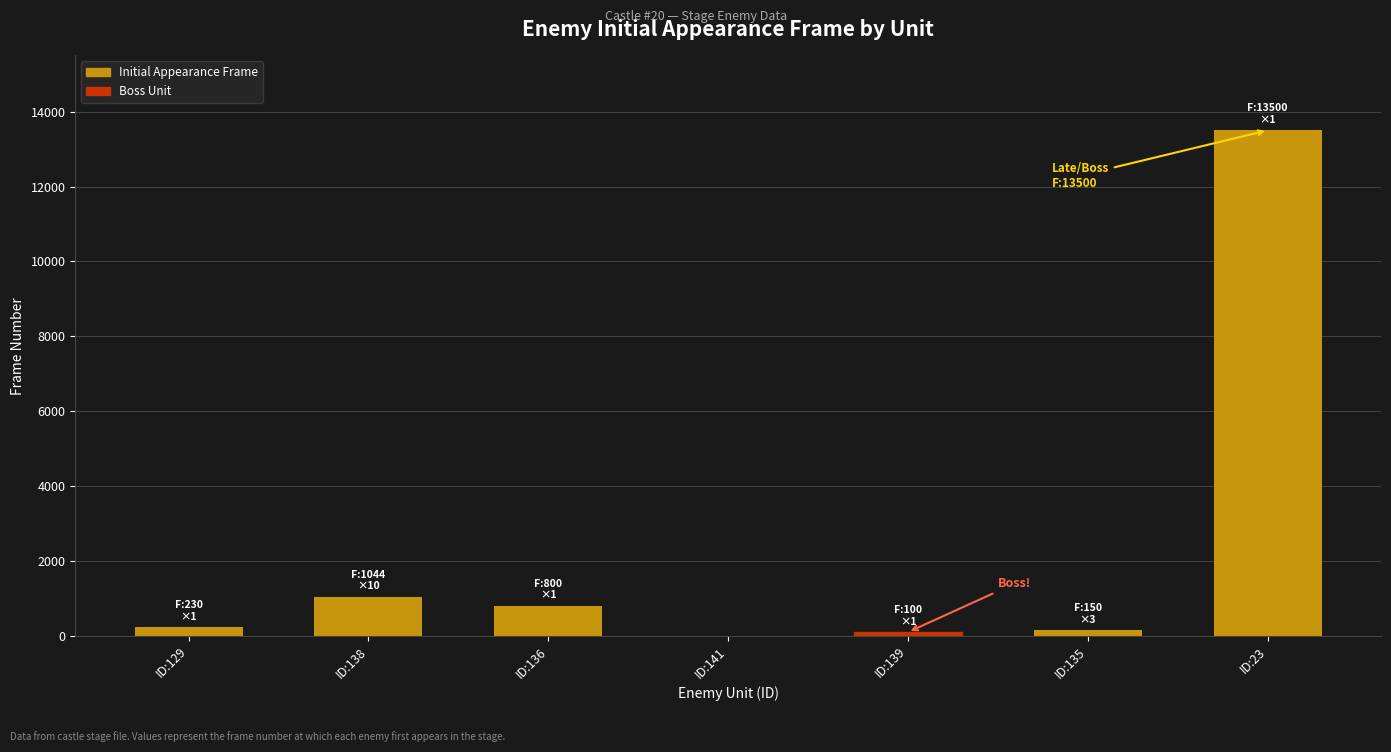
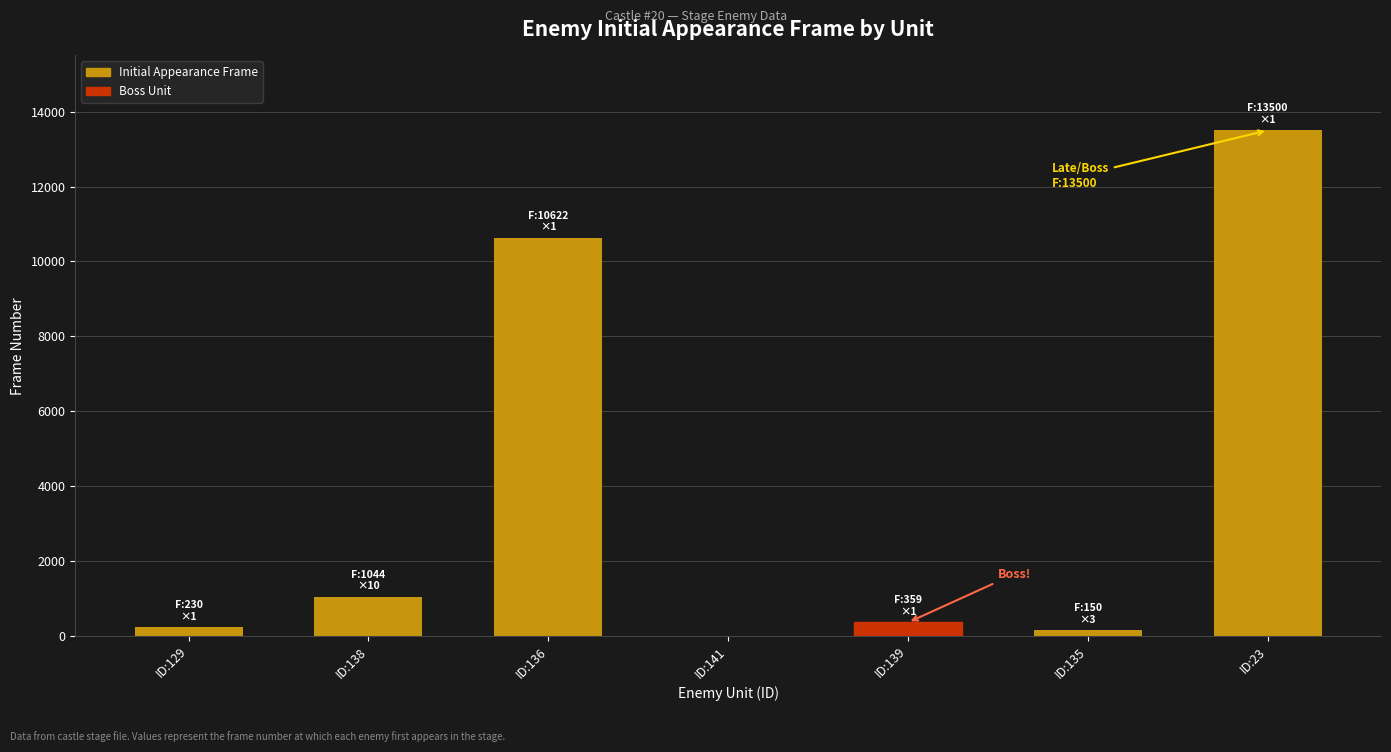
ID:136: 800 -> 10622
ID:139: 100 -> 359
